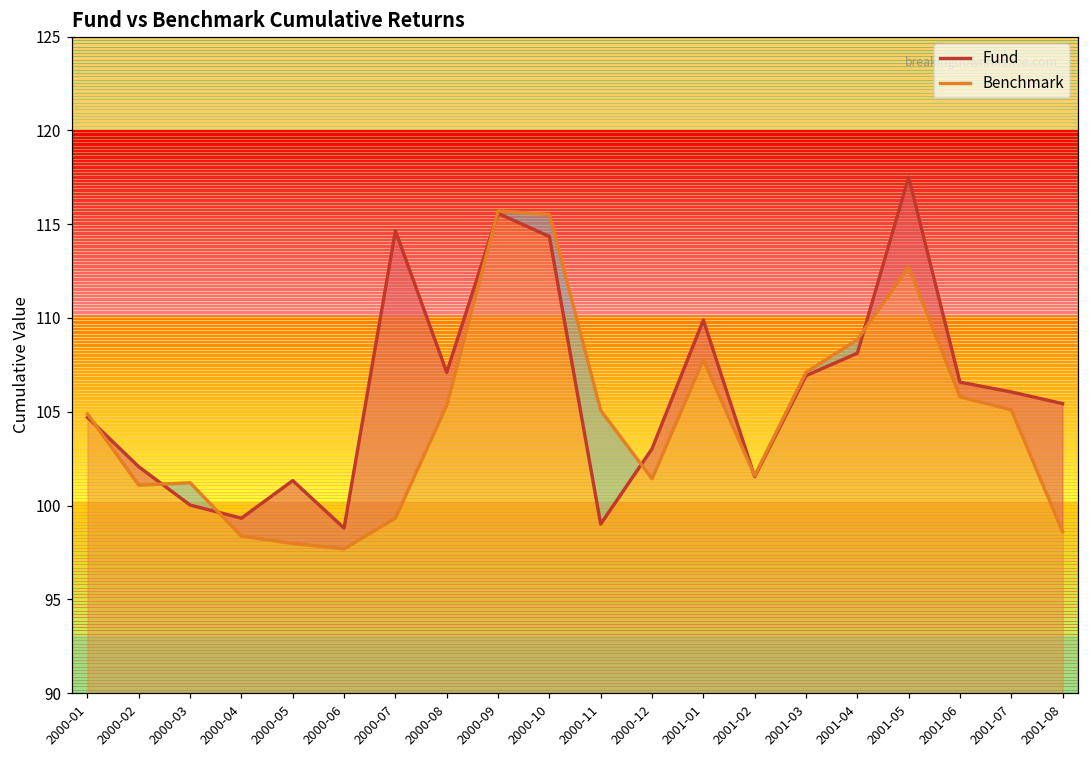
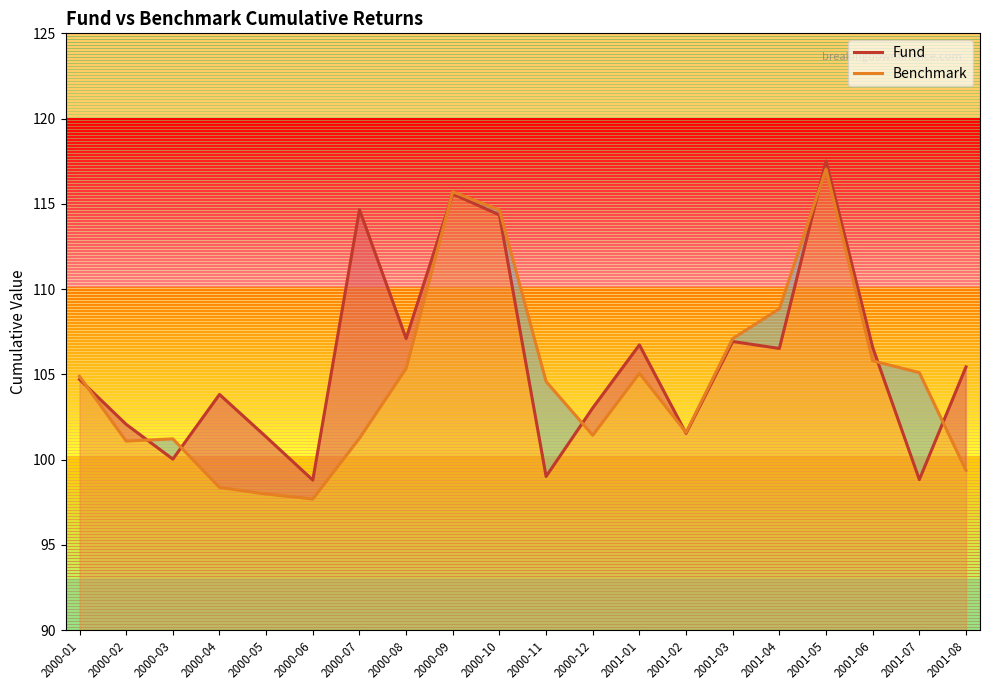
Fund, 2000-04: 99.3 -> 103.8
Benchmark, 2000-07: 99.3 -> 101.3
Benchmark, 2000-10: 115.5 -> 114.6
Benchmark, 2000-11: 105.1 -> 104.6
Fund, 2001-01: 109.9 -> 106.7
Benchmark, 2001-01: 107.8 -> 105.1
Fund, 2001-04: 108.1 -> 106.5
Benchmark, 2001-05: 112.7 -> 117.0
Fund, 2001-07: 106.1 -> 98.8
Benchmark, 2001-08: 98.6 -> 99.4
